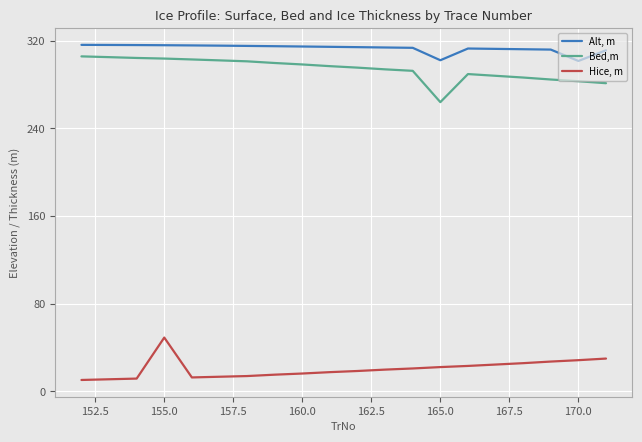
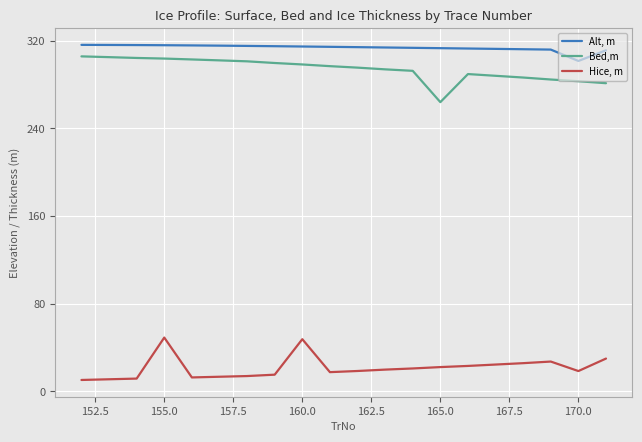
Hice, m, 160.0: 16 -> 48
Alt, m, 165.0: 302 -> 313
Hice, m, 170.0: 29 -> 19
